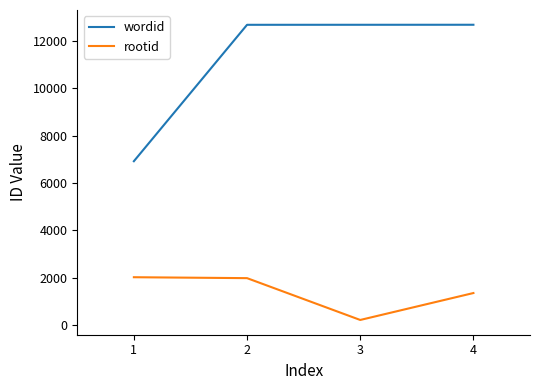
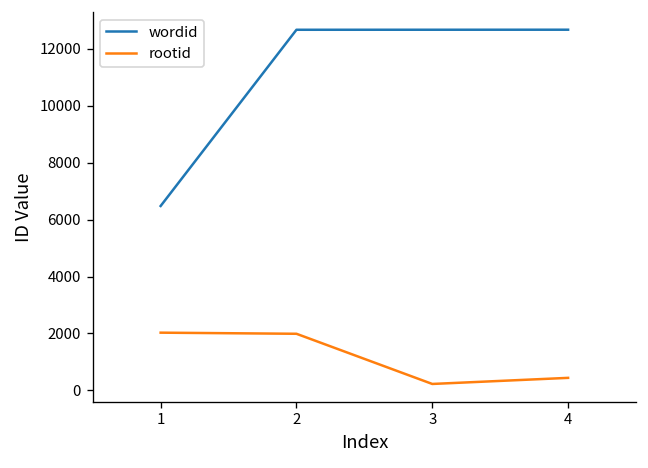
wordid, 1: 6900 -> 6500
rootid, 4: 1400 -> 400
